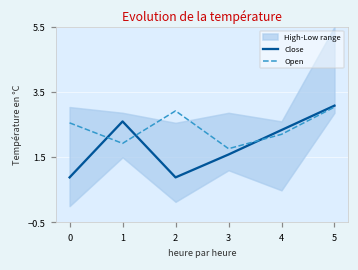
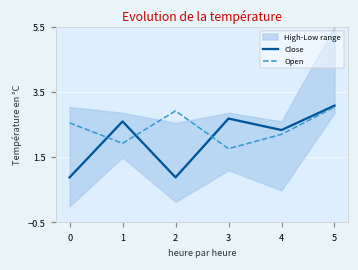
Close, 3: 1.6 -> 2.7
